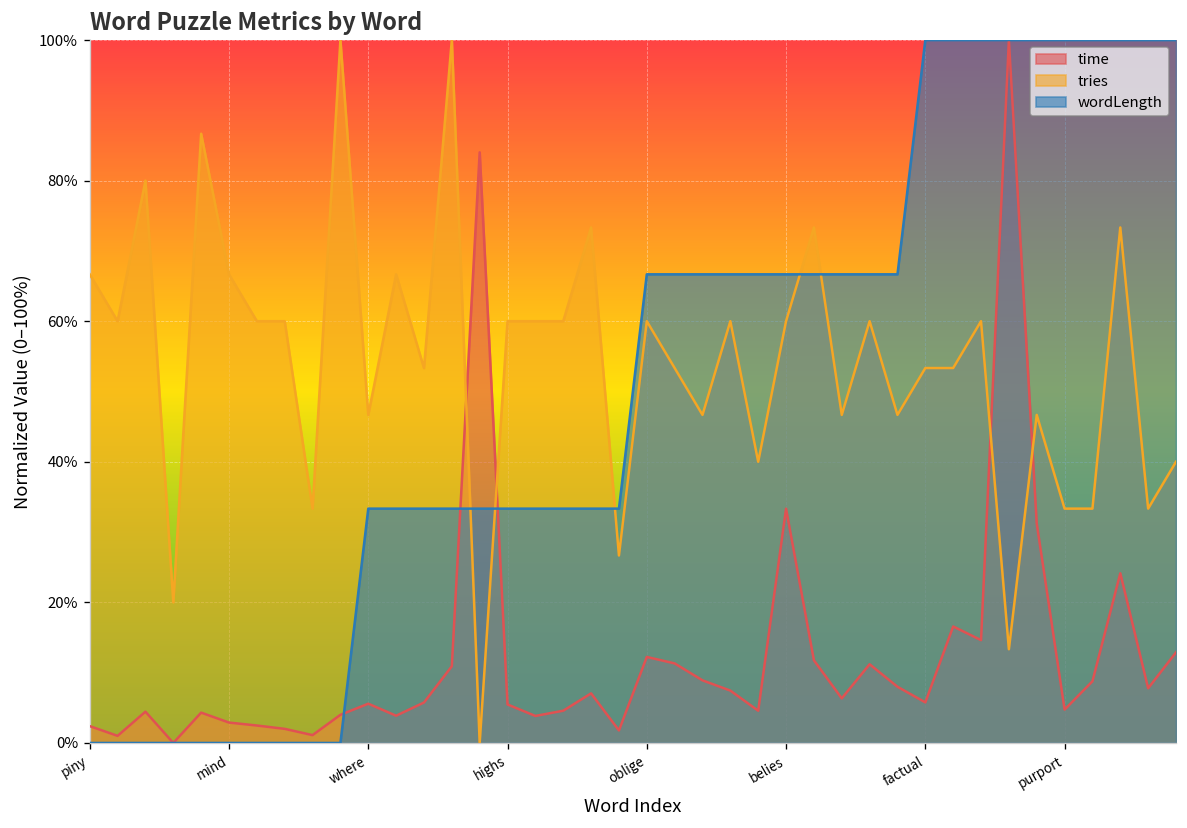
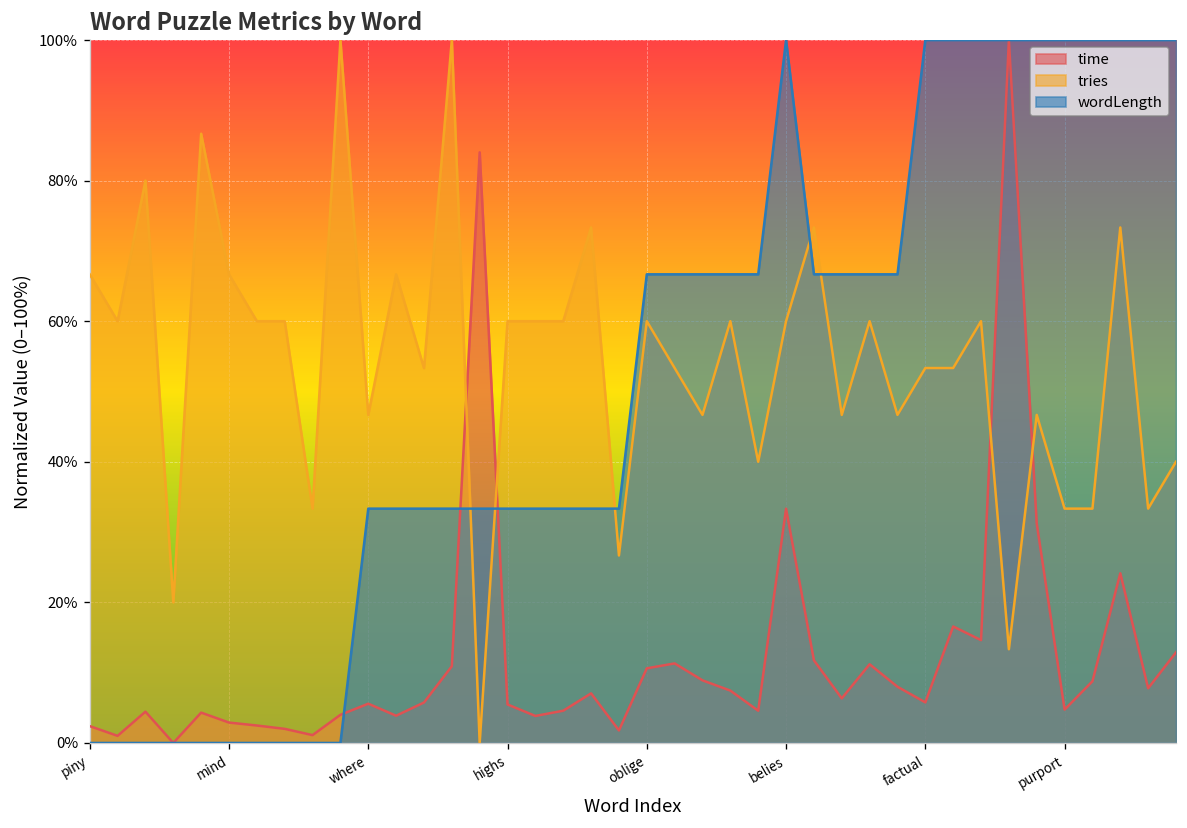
time, oblige: 12% -> 11%
wordLength, belies: 67% -> 100%
